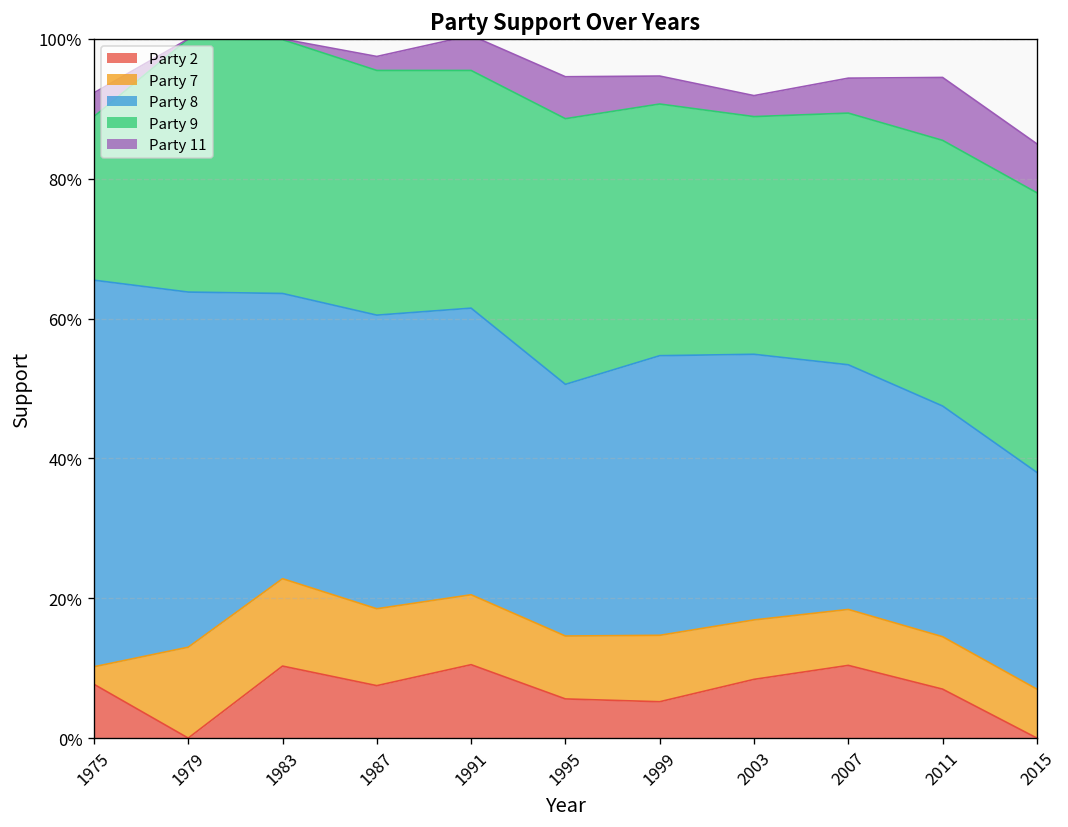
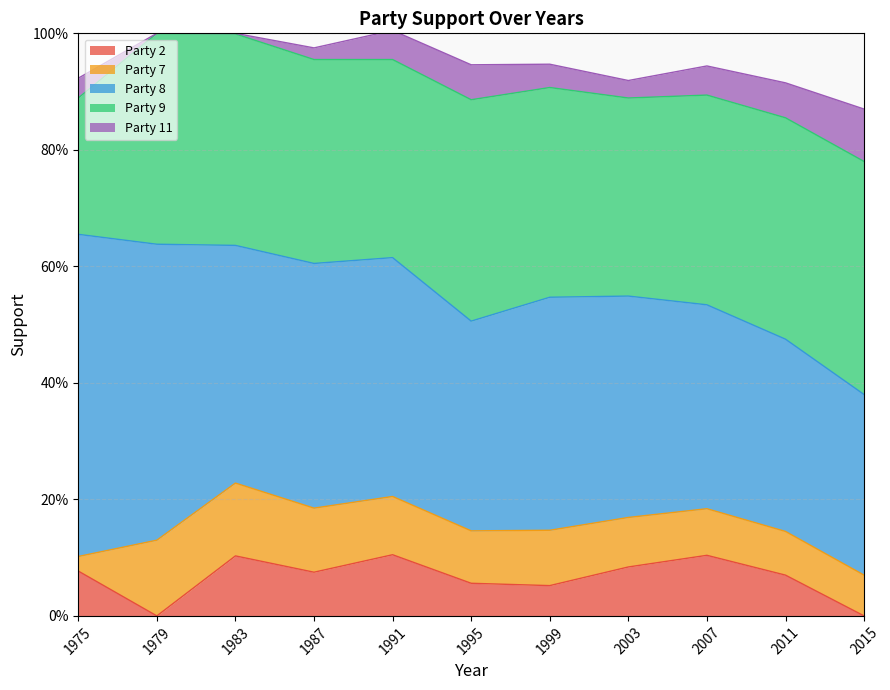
Party 11, 2011: 9% -> 6%
Party 11, 2015: 7% -> 9%
